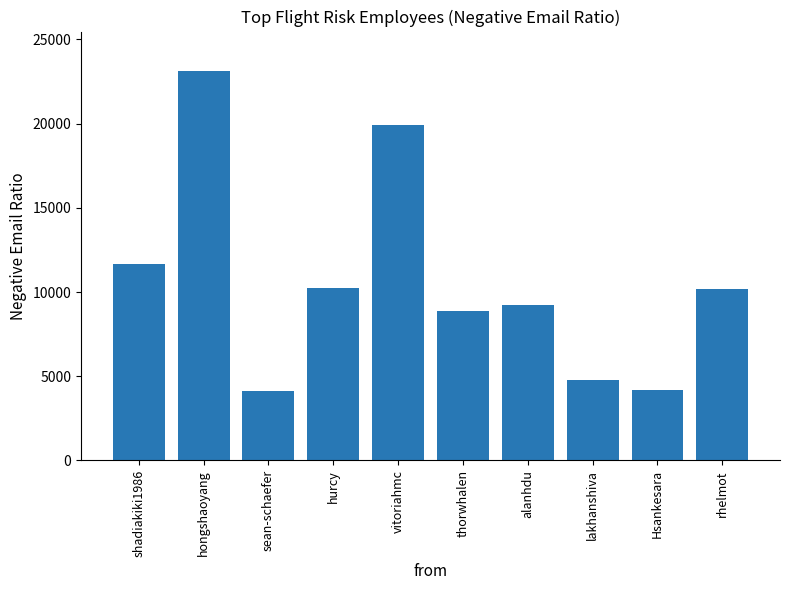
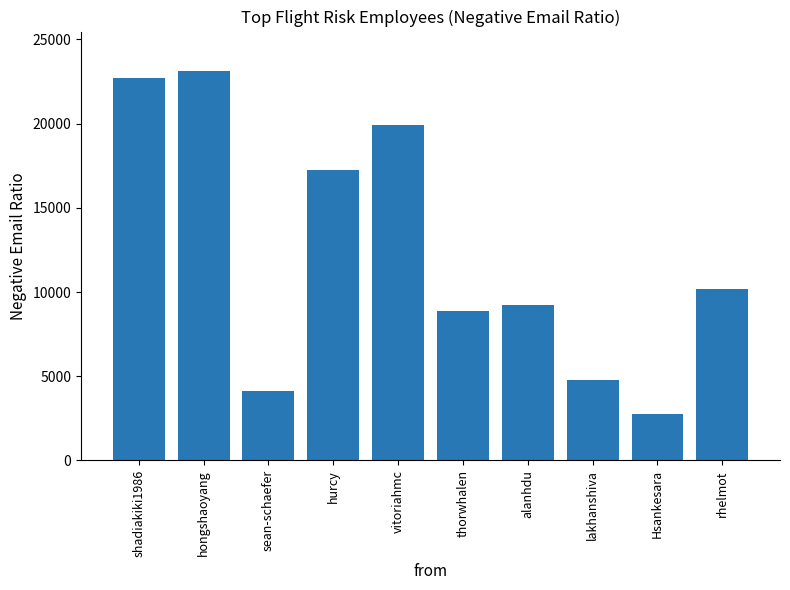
shadiakiki1986: 11700 -> 22700
hurcy: 10200 -> 17200
Hsankesara: 4200 -> 2700
